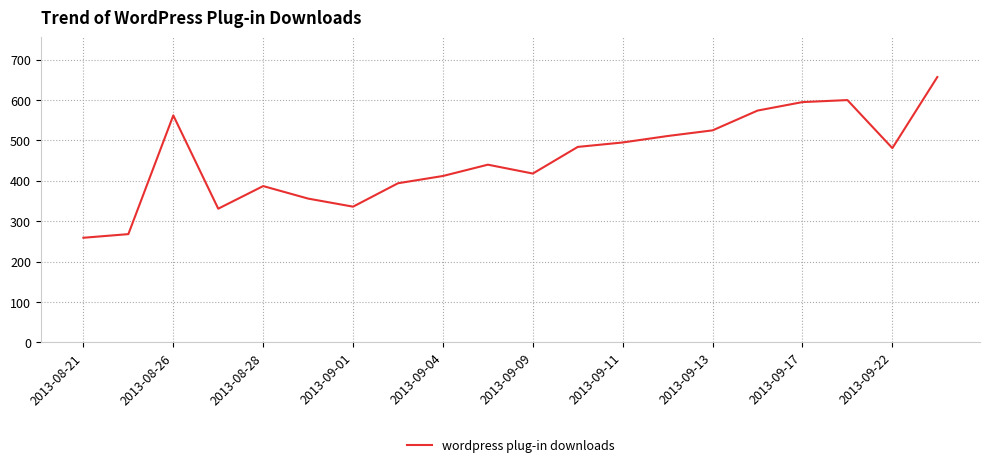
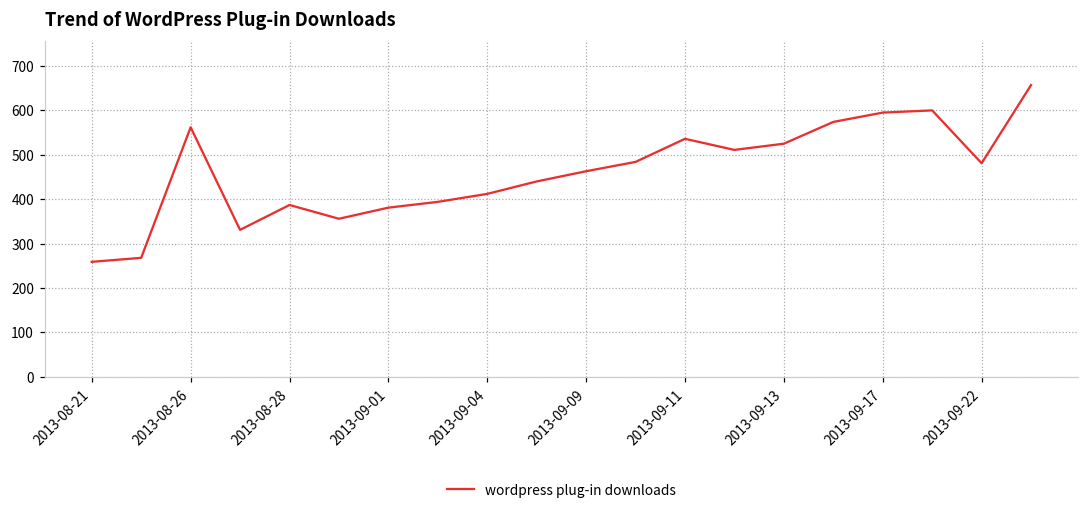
2013-09-01: 340 -> 380
2013-09-09: 420 -> 460
2013-09-11: 500 -> 540
